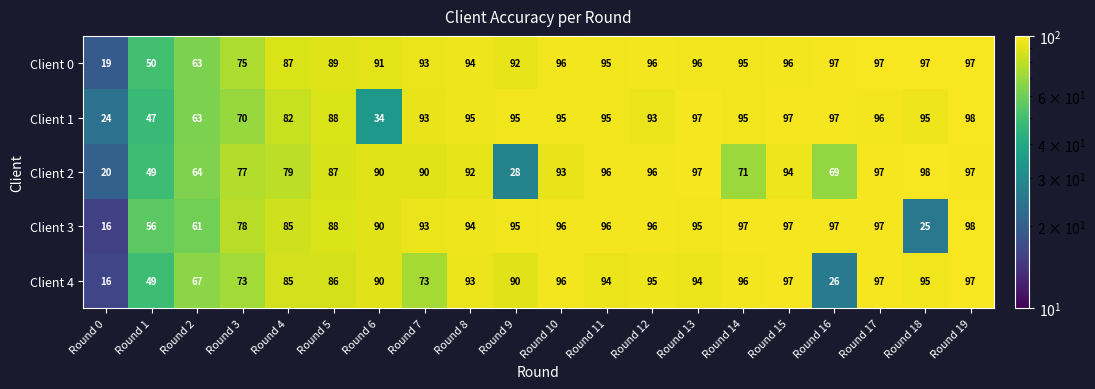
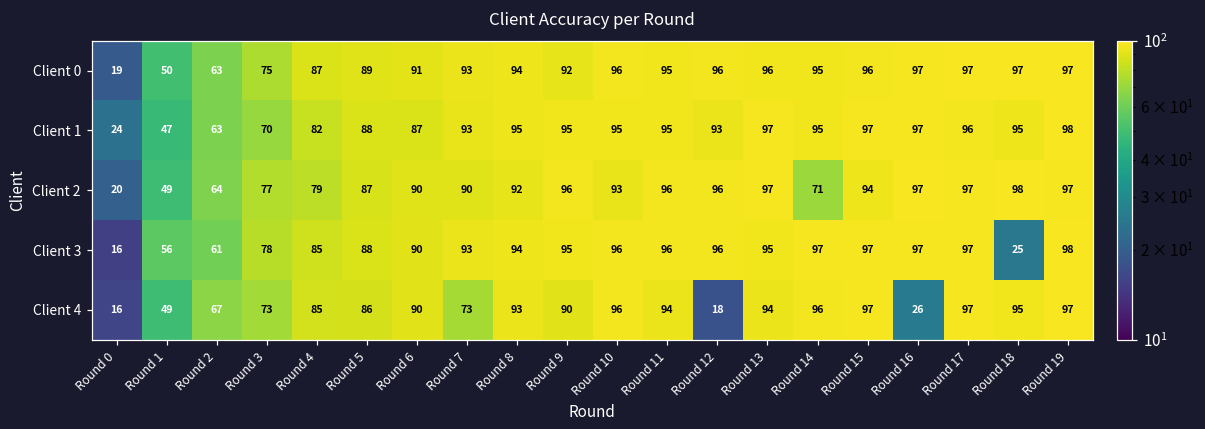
Client 1, Round 6: 34 -> 87
Client 2, Round 9: 28 -> 96
Client 2, Round 16: 69 -> 97
Client 4, Round 12: 95 -> 18
